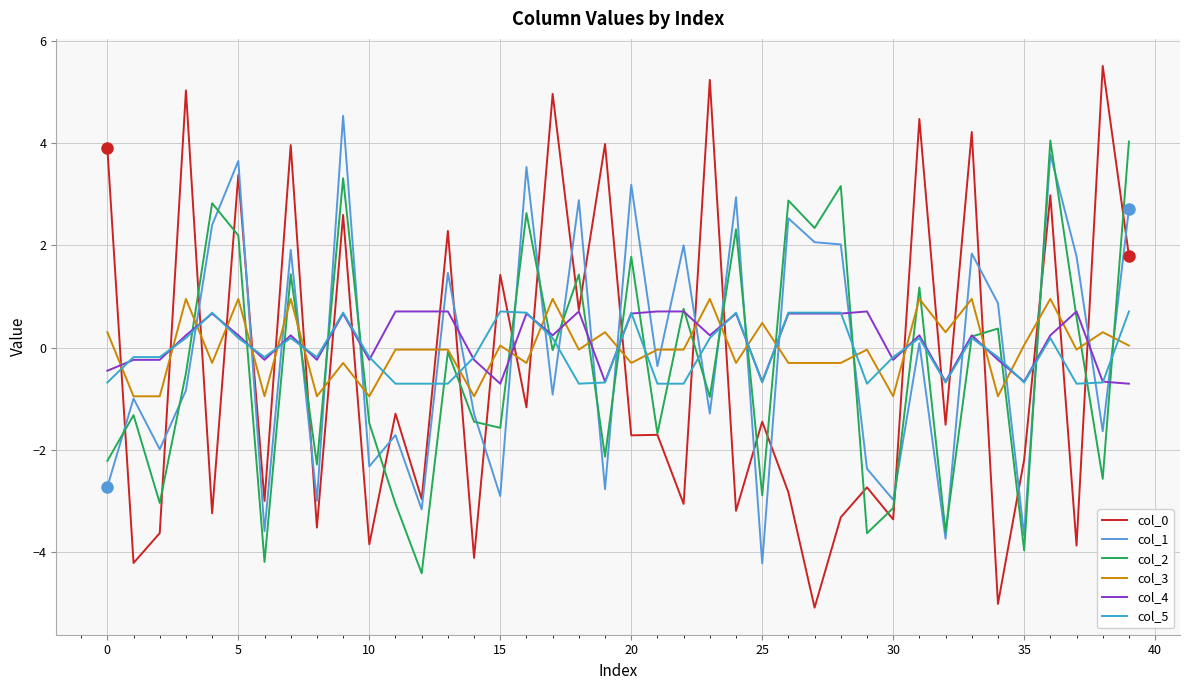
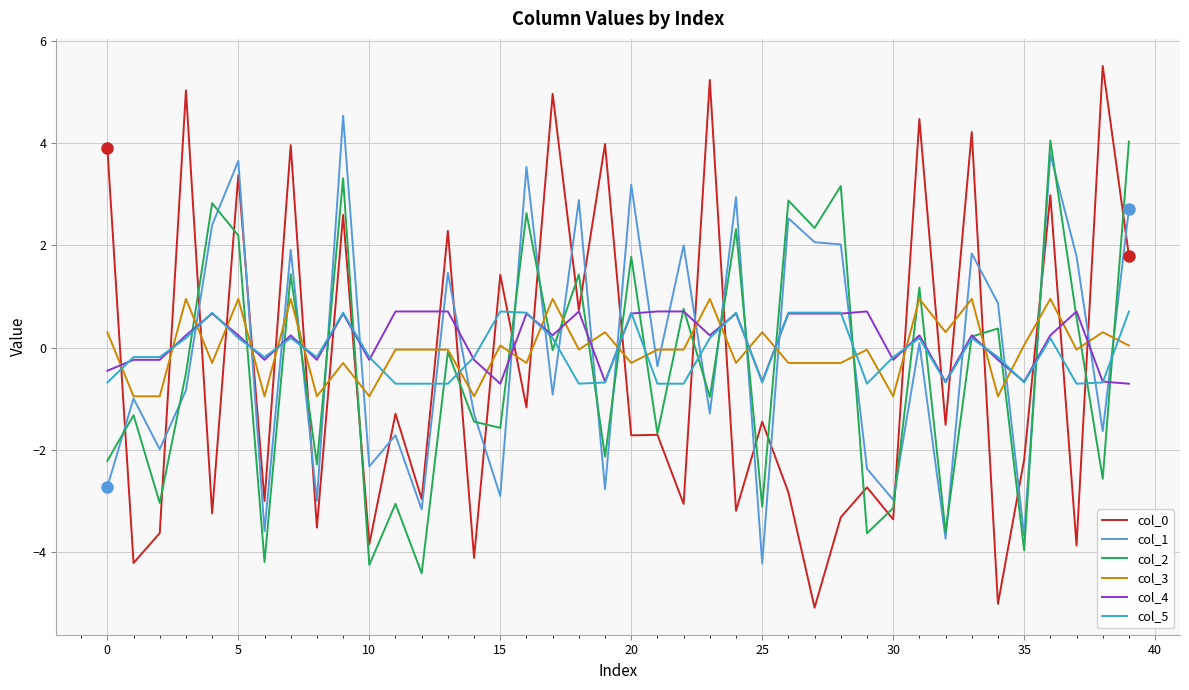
col_2, 10: -1.5 -> -4.3
col_2, 25: -2.9 -> -3.1
col_3, 25: 0.5 -> 0.3
